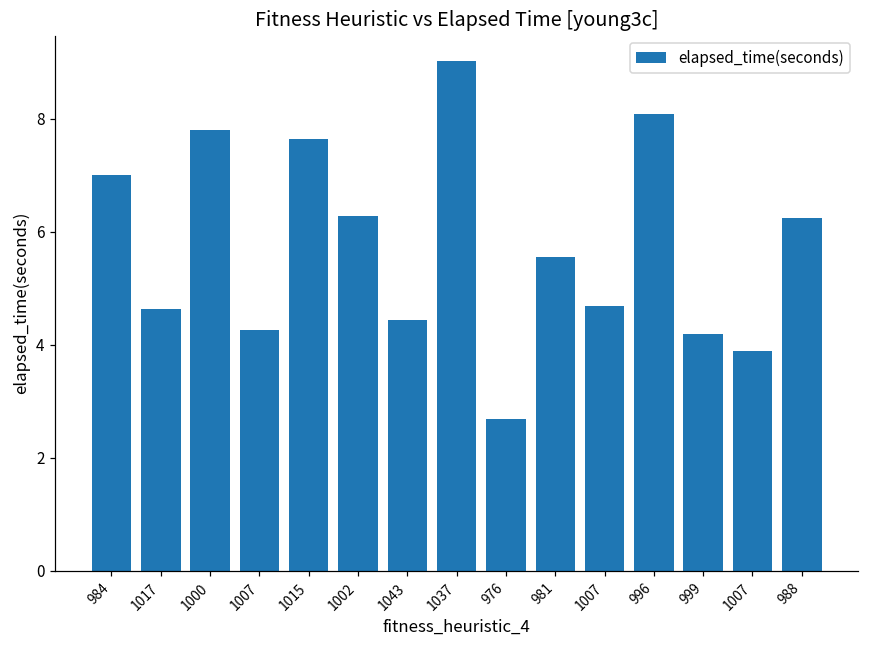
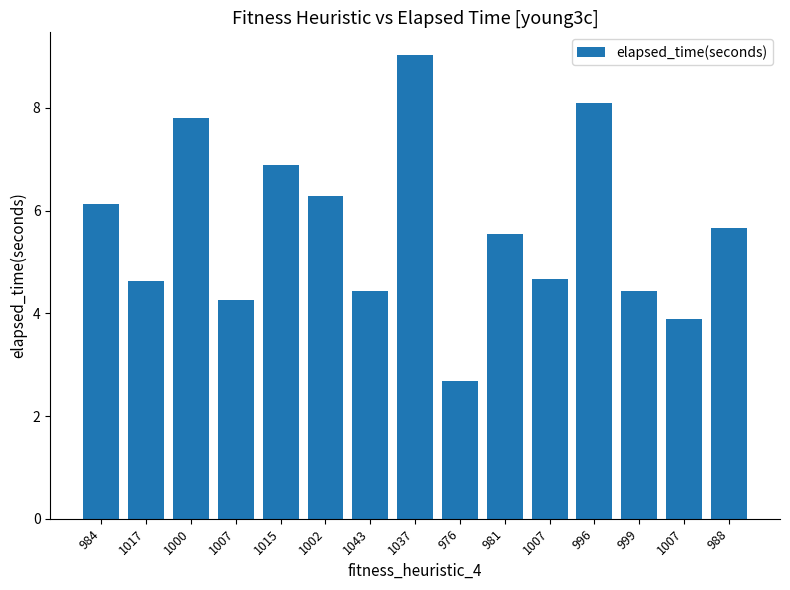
984: 7.0 -> 6.1
1015: 7.6 -> 6.9
999: 4.2 -> 4.4
988: 6.2 -> 5.7
